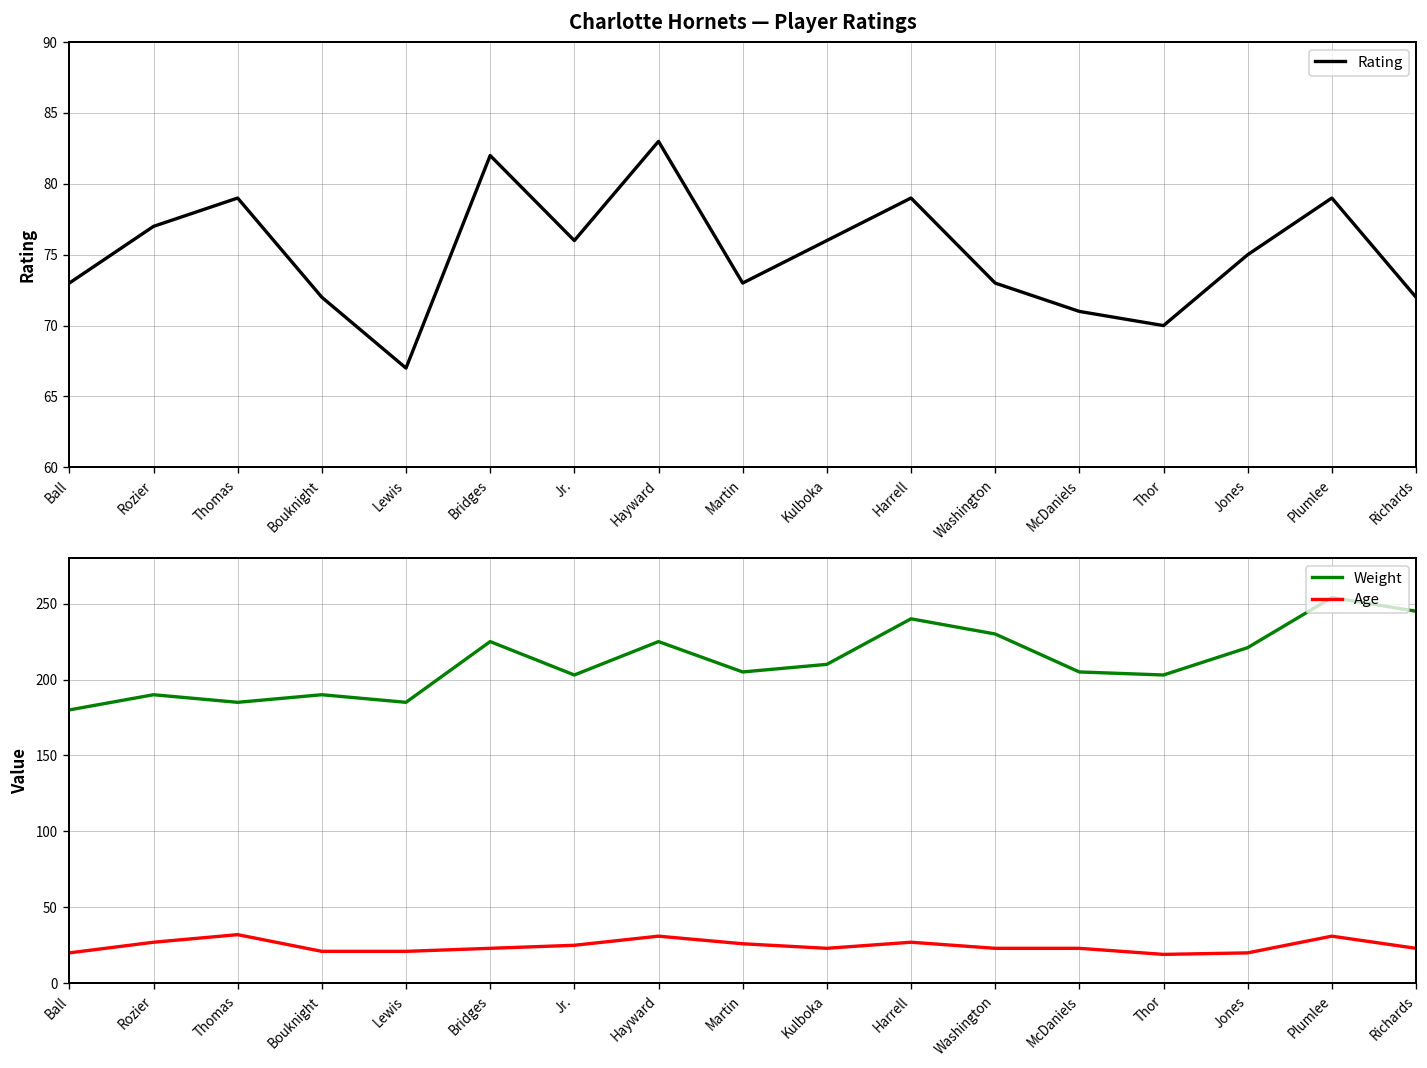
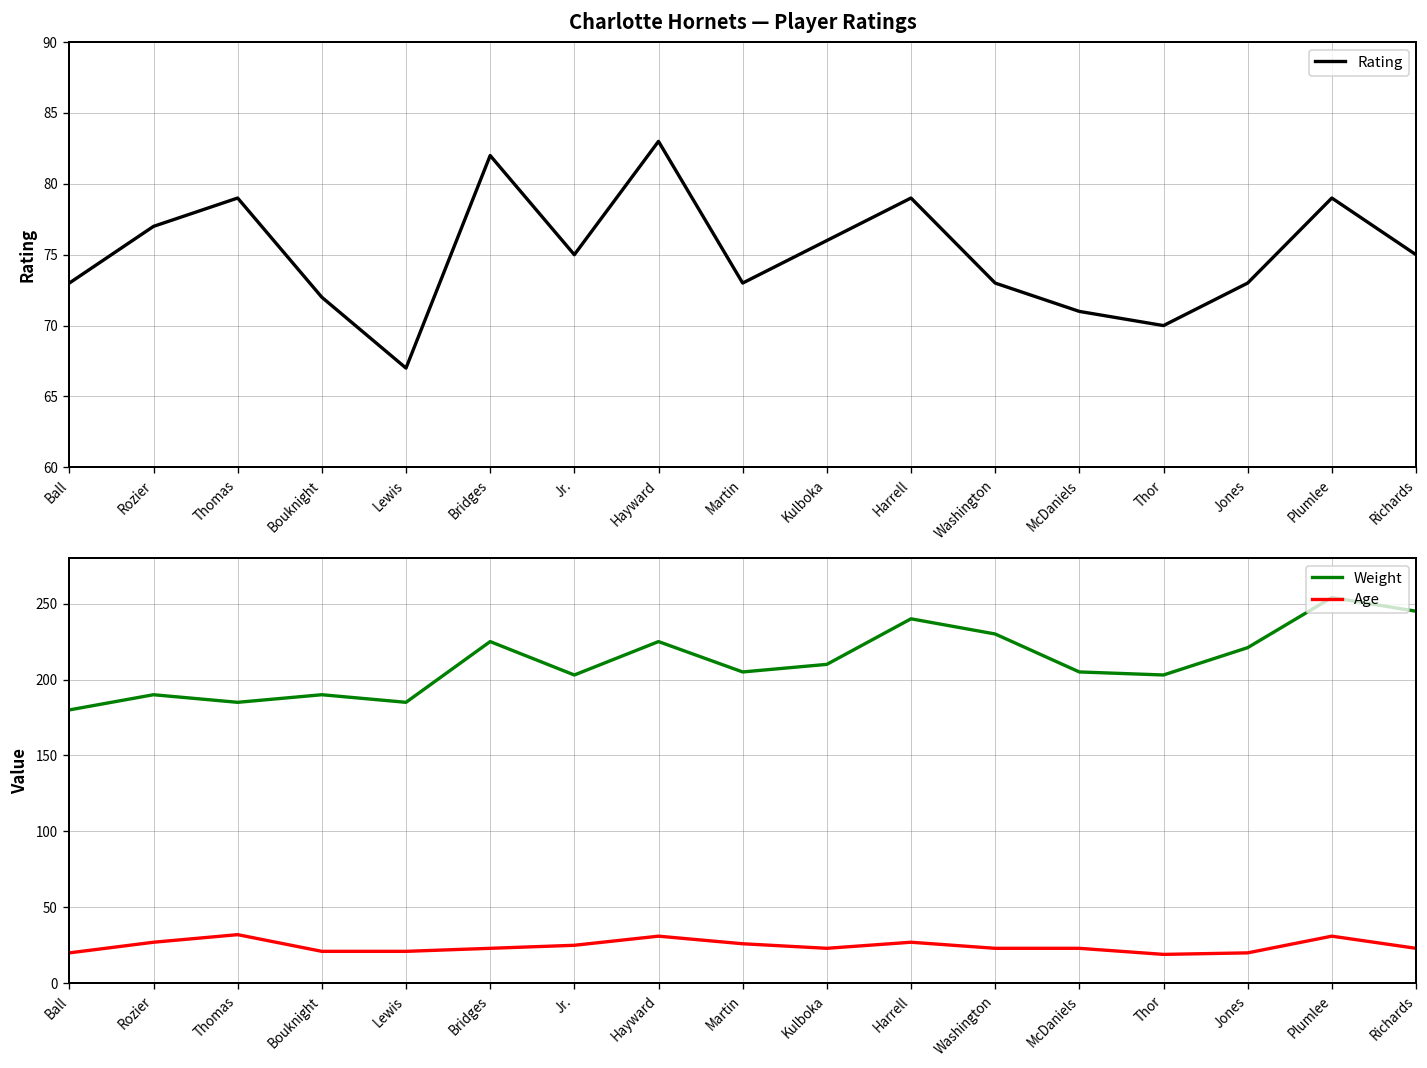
Charlotte Hornets — Player Ratings, Jr.: 76 -> 75
Charlotte Hornets — Player Ratings, Jones: 75 -> 73
Charlotte Hornets — Player Ratings, Richards: 72 -> 75
